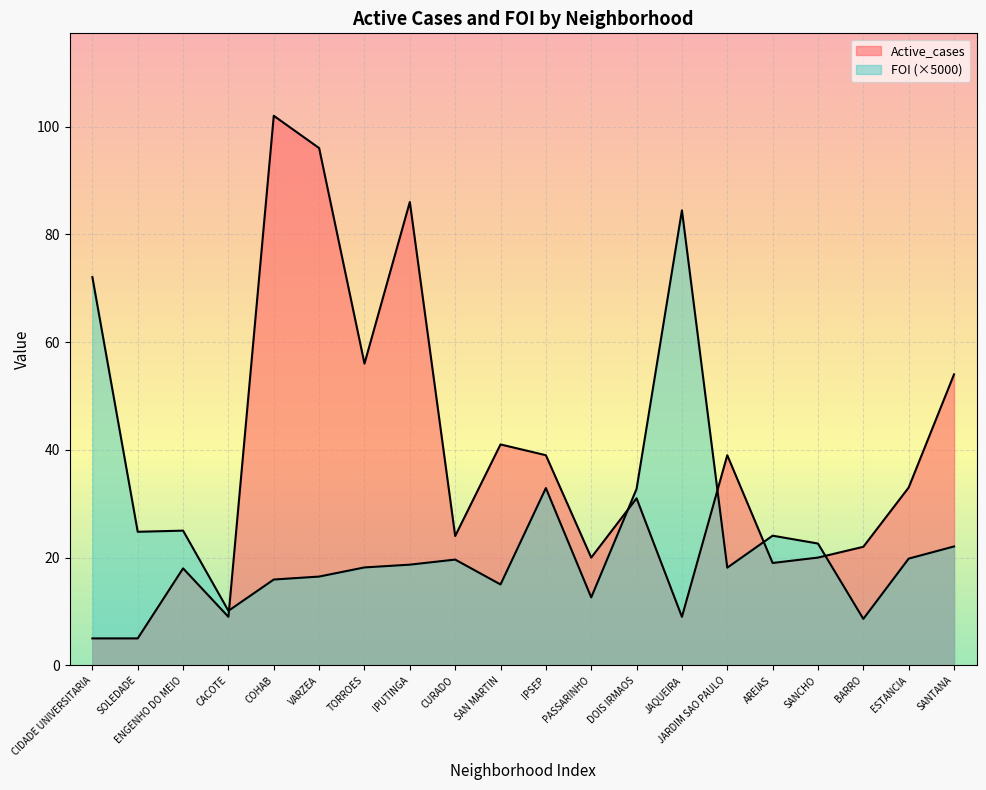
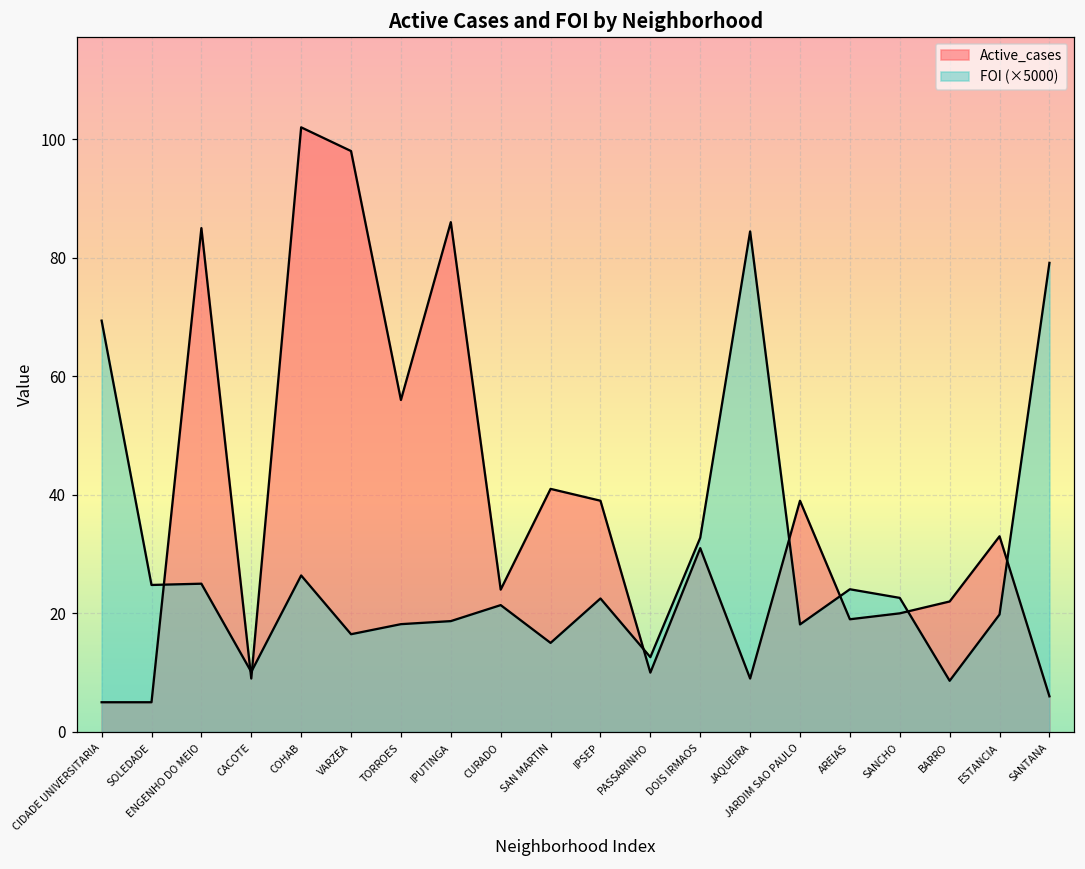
FOI (×5000), CIDADE UNIVERSITARIA: 72 -> 69
Active_cases, ENGENHO DO MEIO: 18 -> 85
FOI (×5000), COHAB: 16 -> 26
Active_cases, VARZEA: 96 -> 98
FOI (×5000), CURADO: 20 -> 21
FOI (×5000), IPSEP: 33 -> 23
Active_cases, PASSARINHO: 20 -> 10
Active_cases, SANTANA: 54 -> 6
FOI (×5000), SANTANA: 22 -> 79
